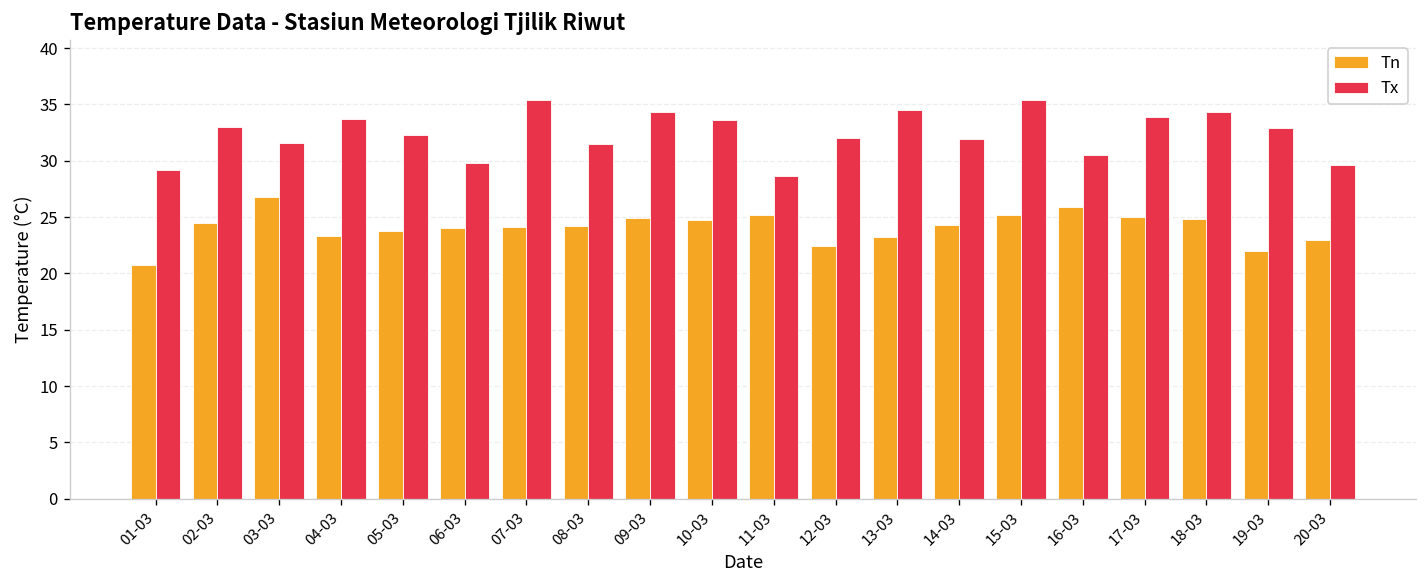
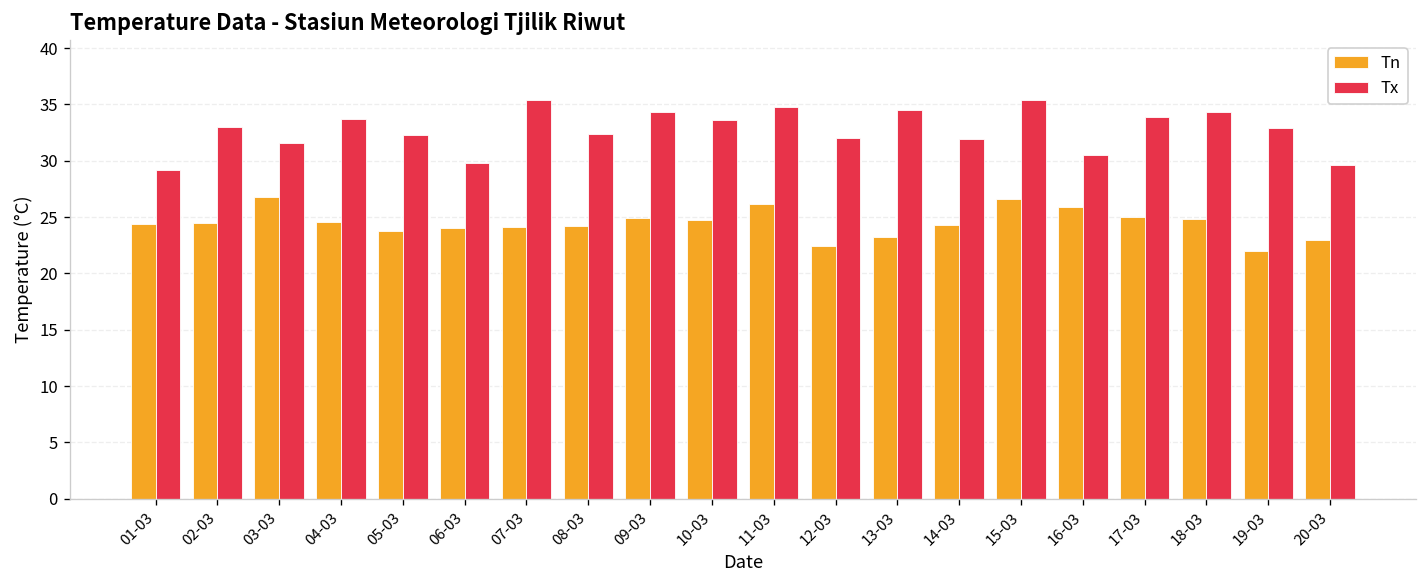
Tn, 01-03: 21 -> 24
Tn, 04-03: 23 -> 25
Tx, 08-03: 31.5 -> 32.4
Tn, 11-03: 25 -> 26
Tx, 11-03: 29 -> 35
Tn, 15-03: 25 -> 27
